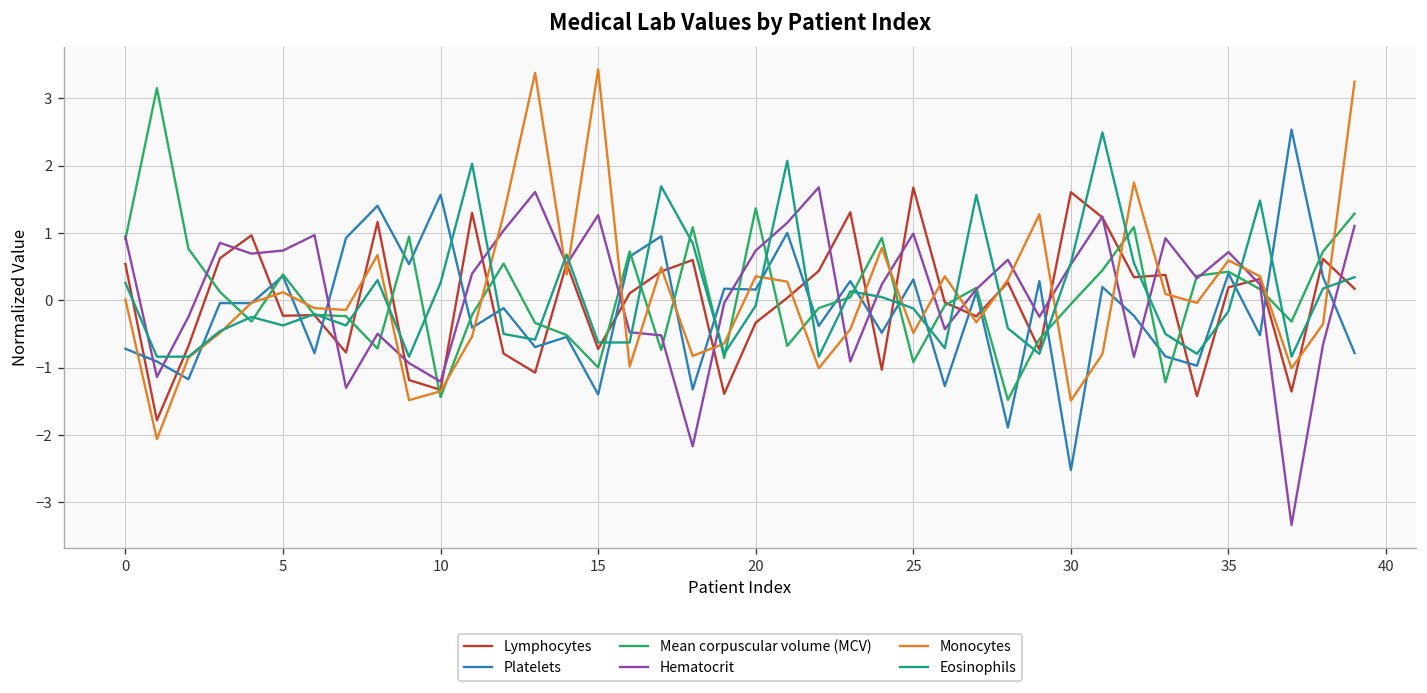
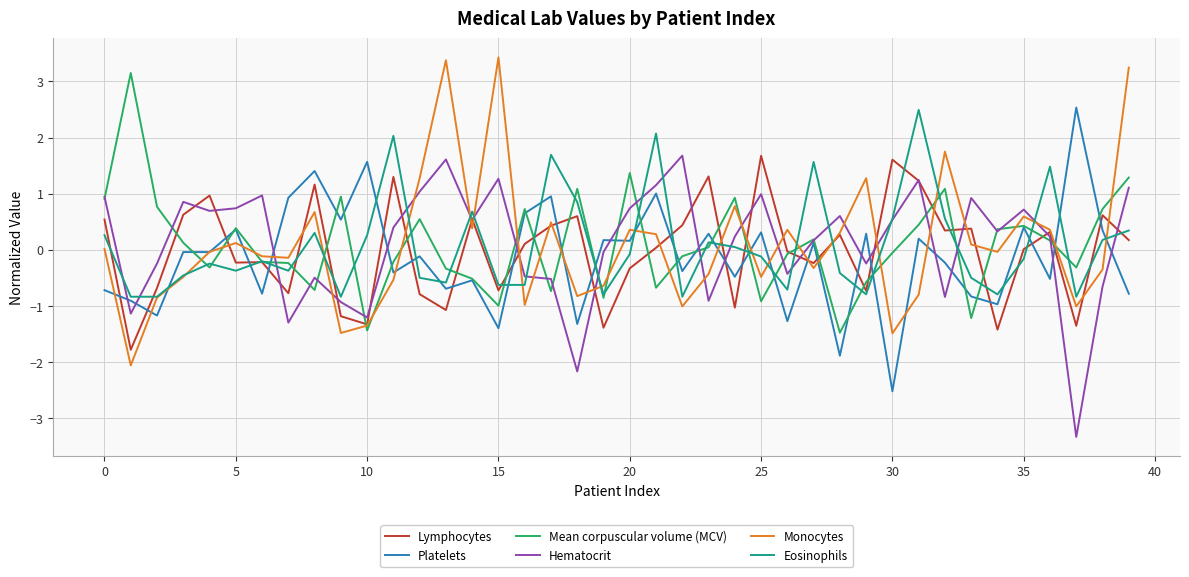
Lymphocytes, 35: 0.2 -> 0.0
